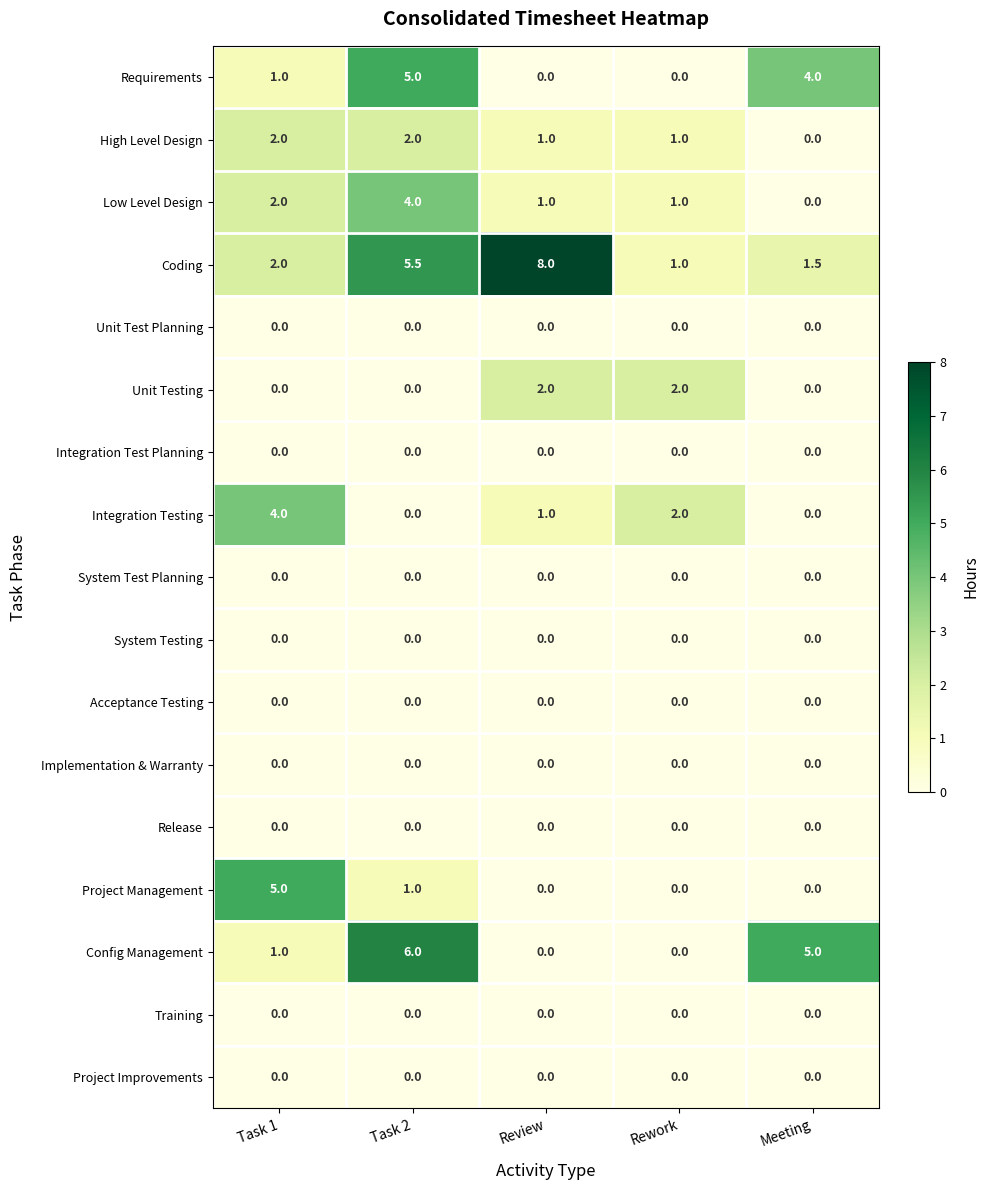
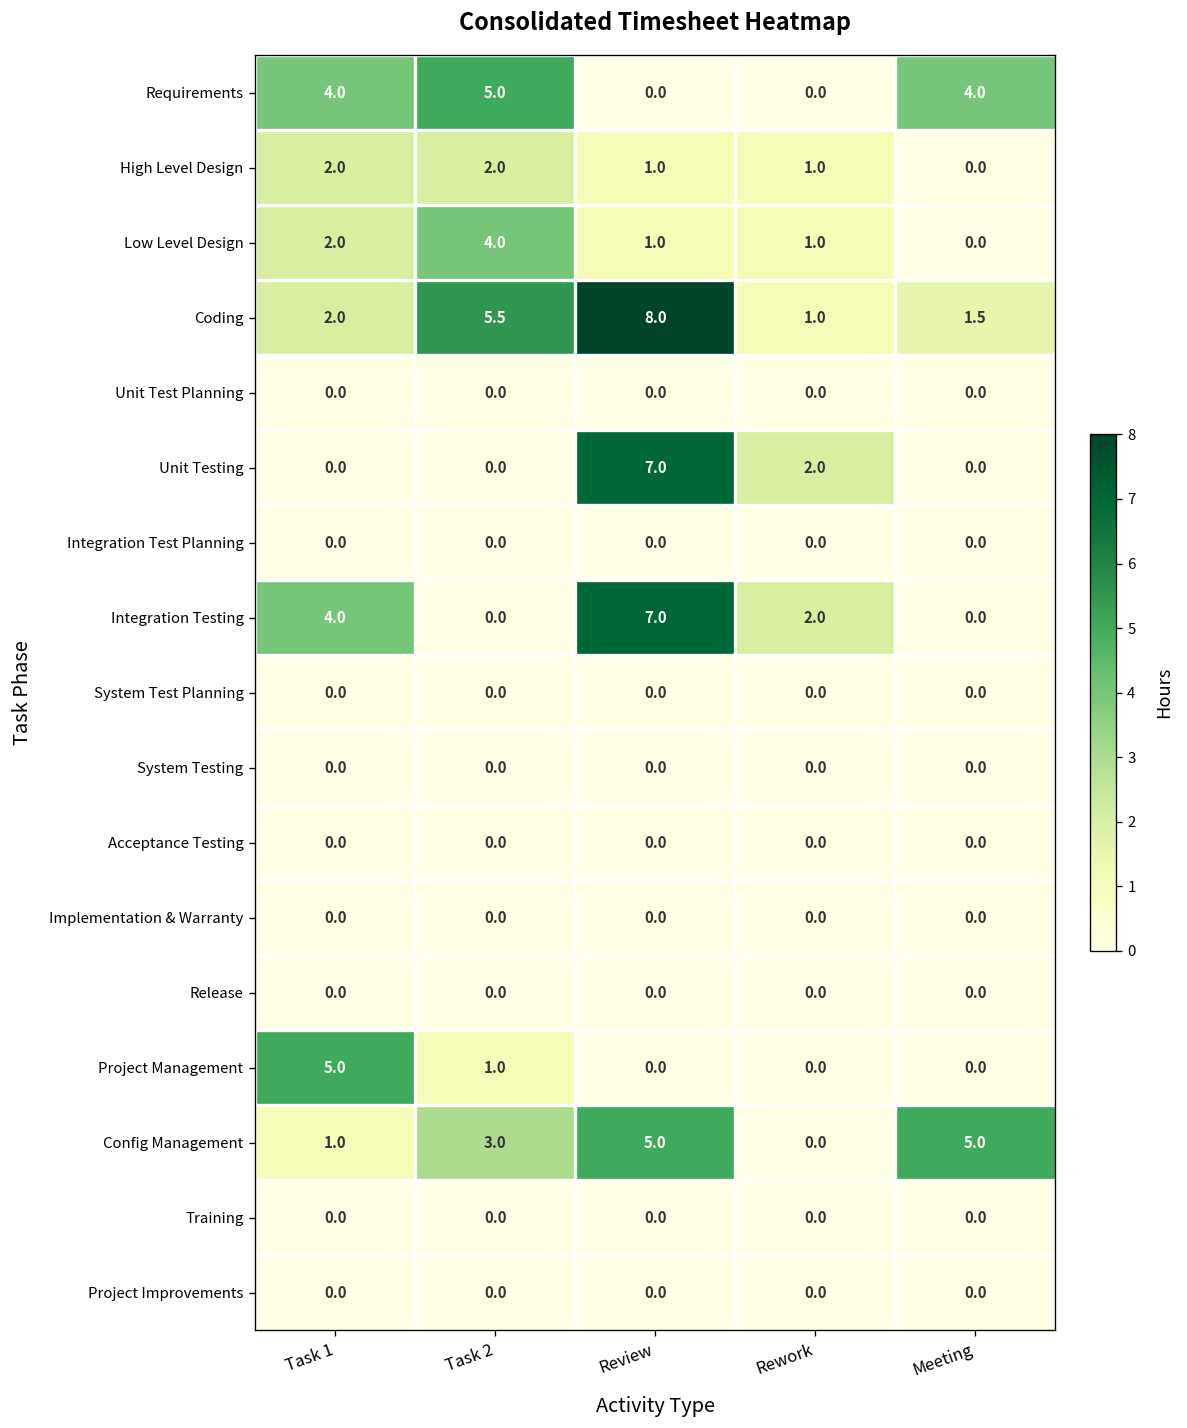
Requirements, Task 1: 1.0 -> 4.0
Unit Testing, Review: 2.0 -> 7.0
Integration Testing, Review: 1.0 -> 7.0
Config Management, Task 2: 6.0 -> 3.0
Config Management, Review: 0.0 -> 5.0
